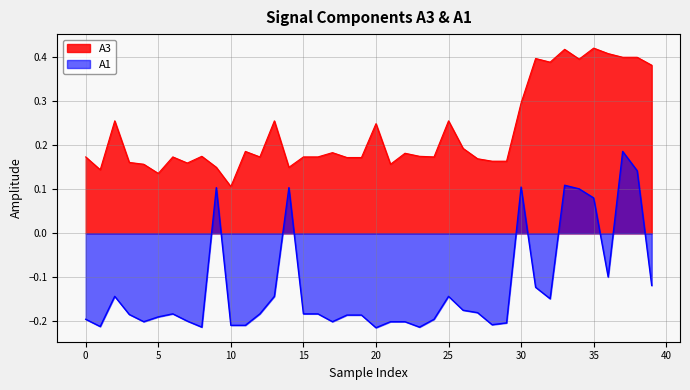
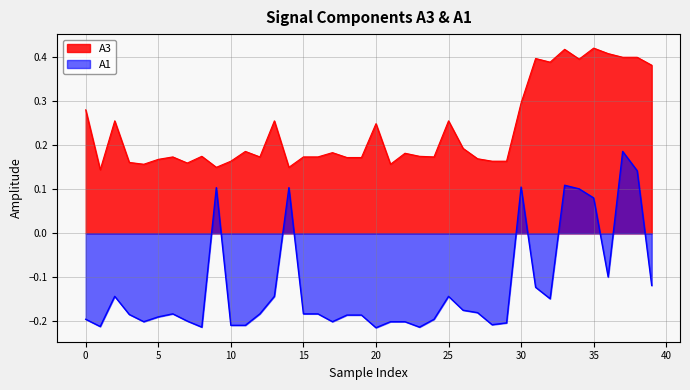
A3, 0: 0.17 -> 0.28
A3, 5: 0.14 -> 0.17
A3, 10: 0.11 -> 0.16
